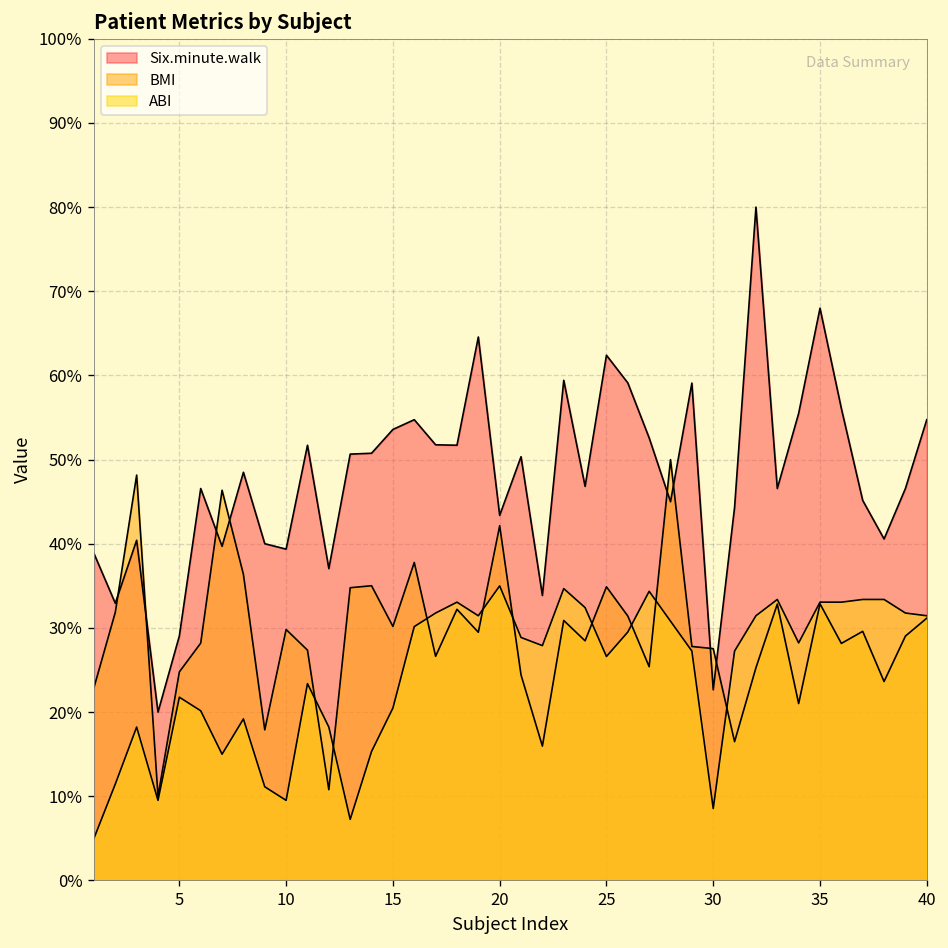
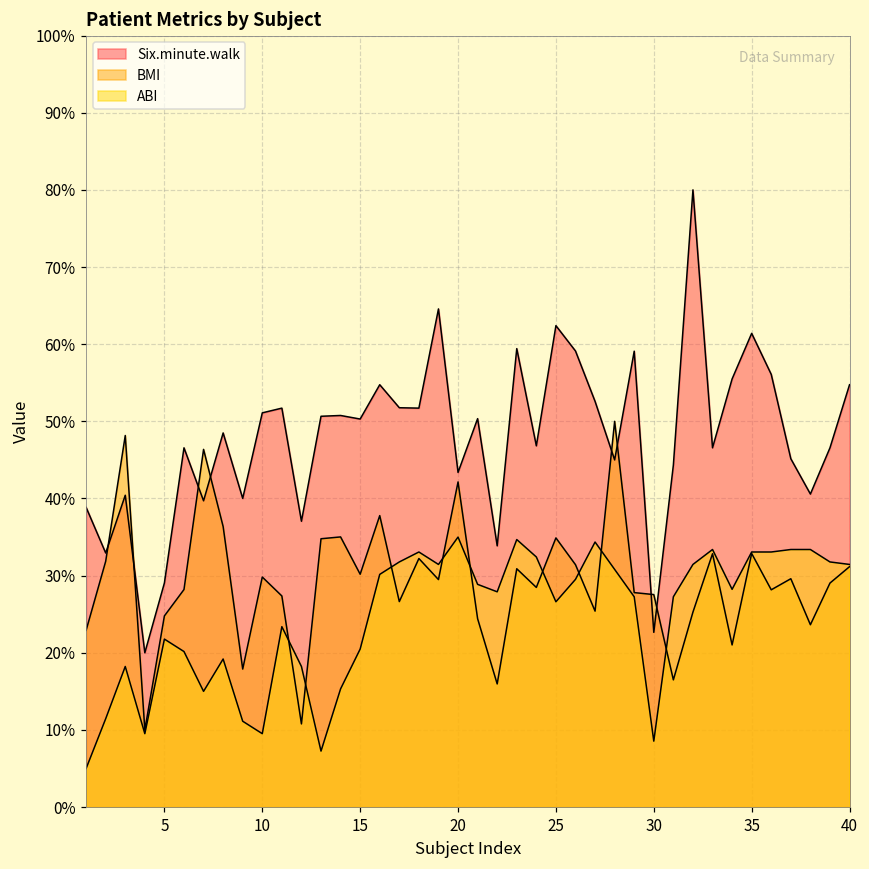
Six.minute.walk, 10: 39% -> 51%
Six.minute.walk, 15: 54% -> 50%
Six.minute.walk, 35: 68% -> 61%
